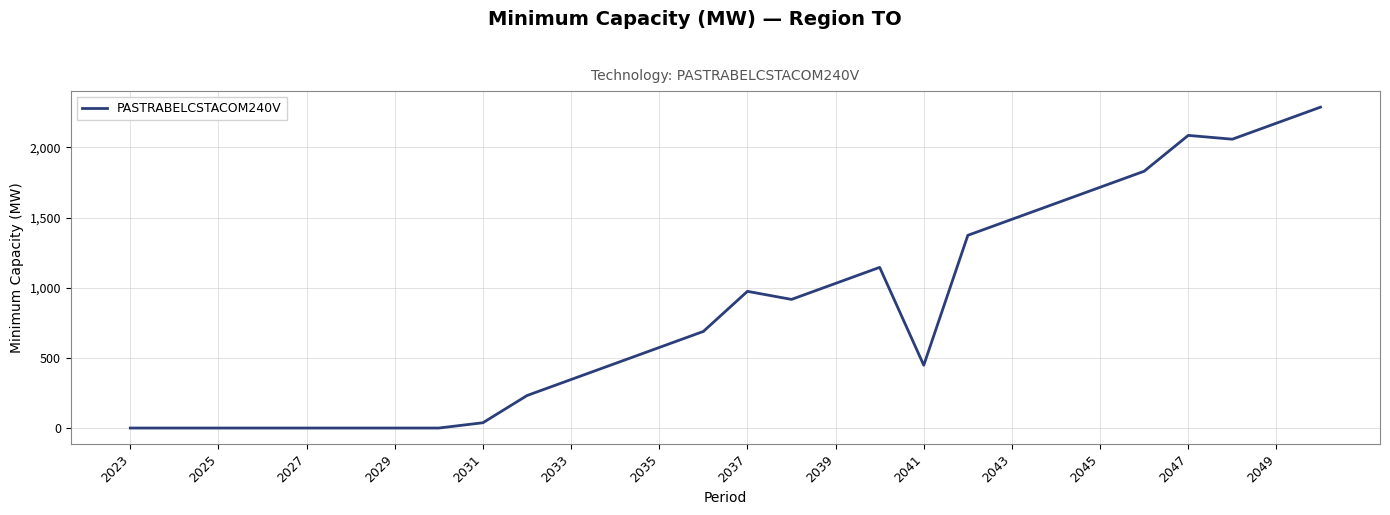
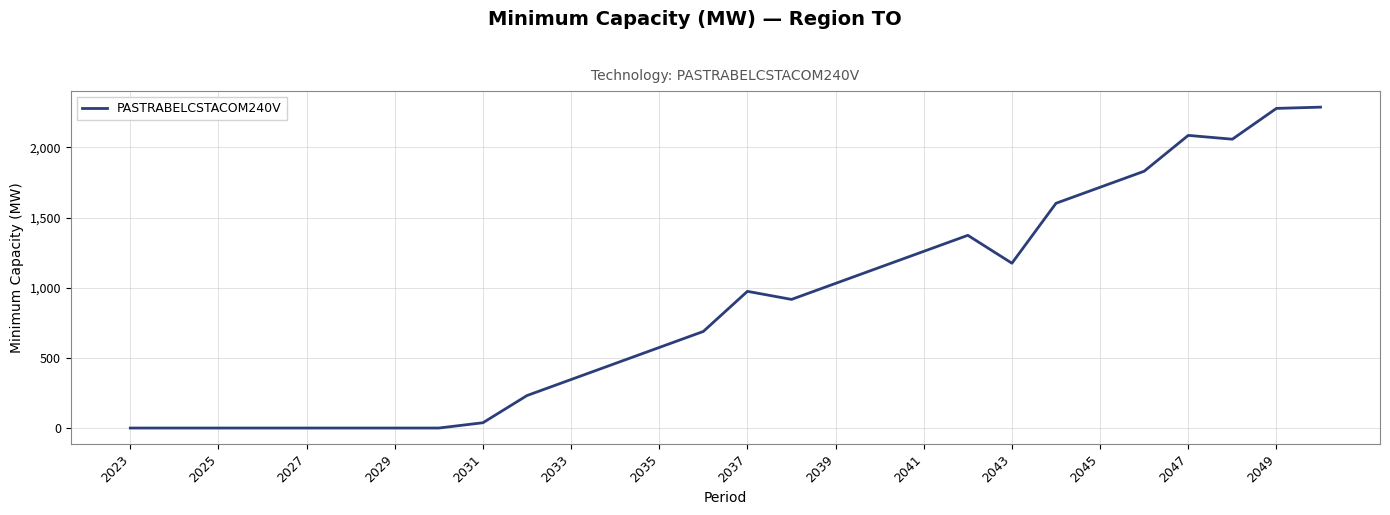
2041: 450 -> 1,260
2043: 1,490 -> 1,170
2049: 2,170 -> 2,280
